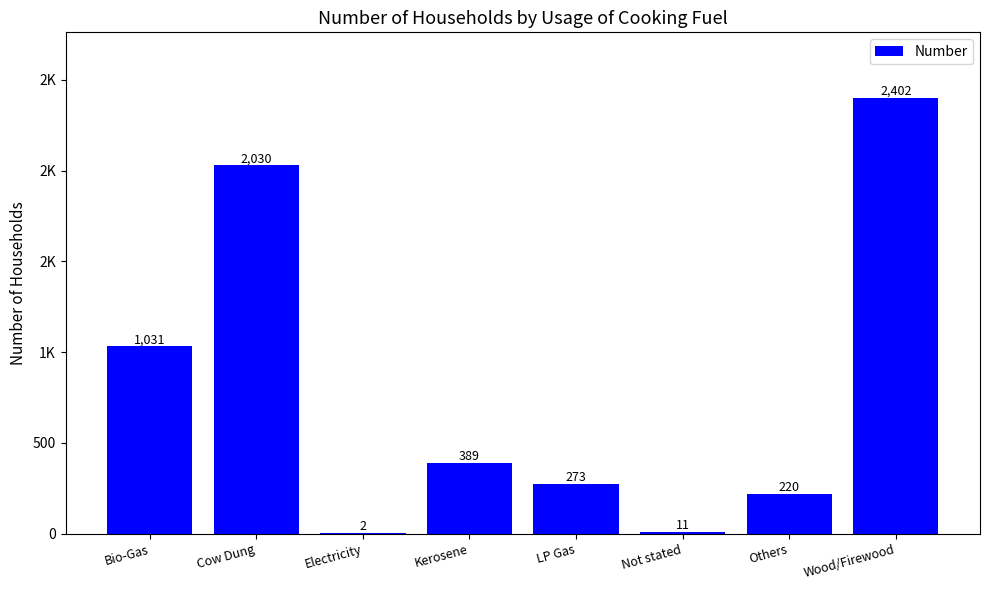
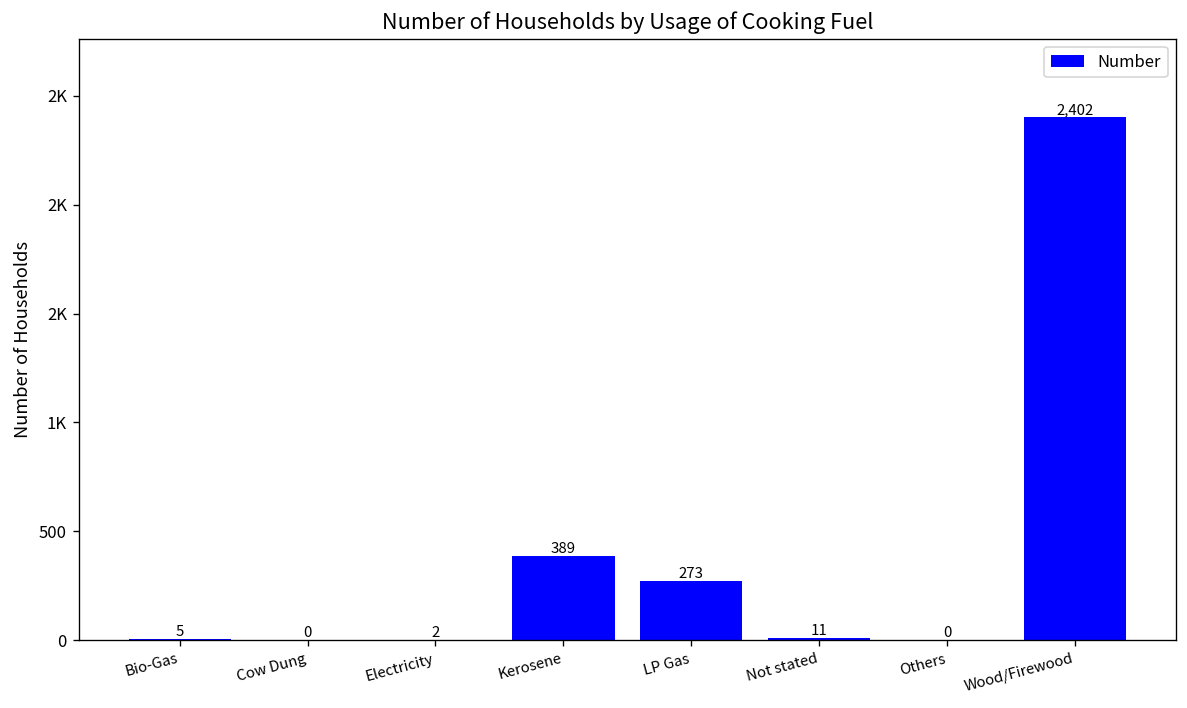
Bio-Gas: 1,031 -> 5
Cow Dung: 2,030 -> 0
Others: 220 -> 0
